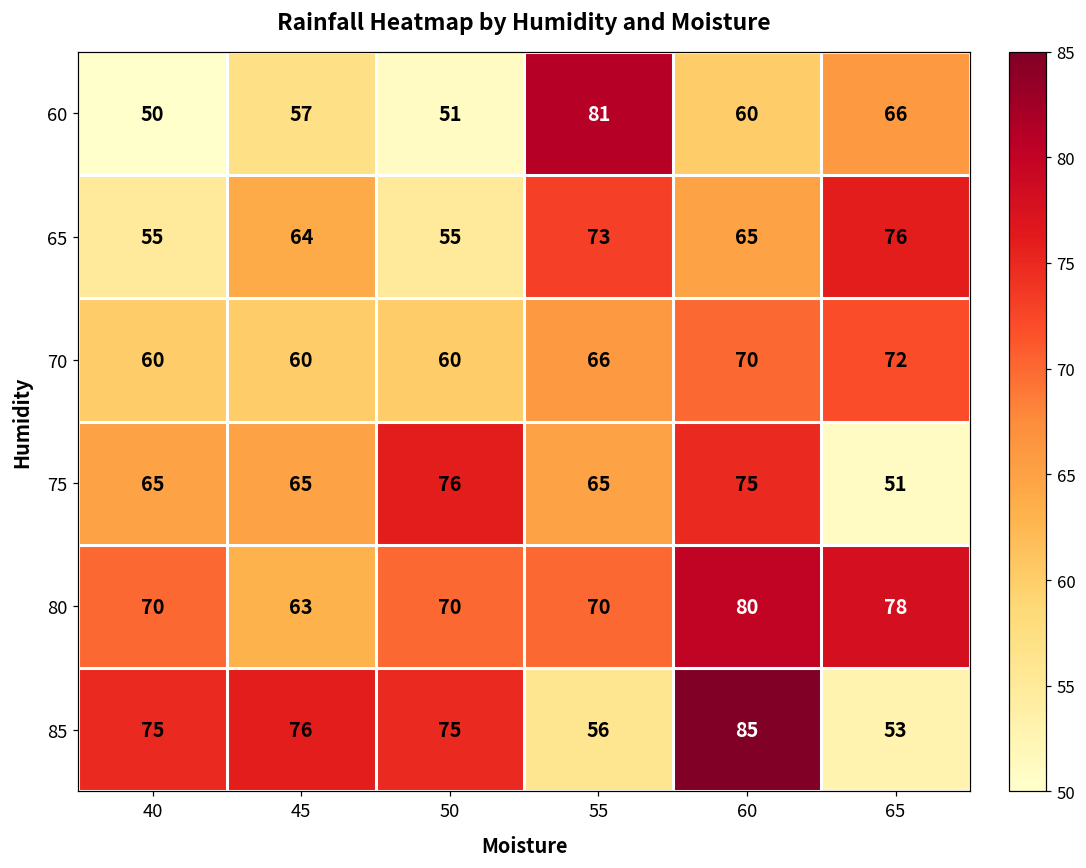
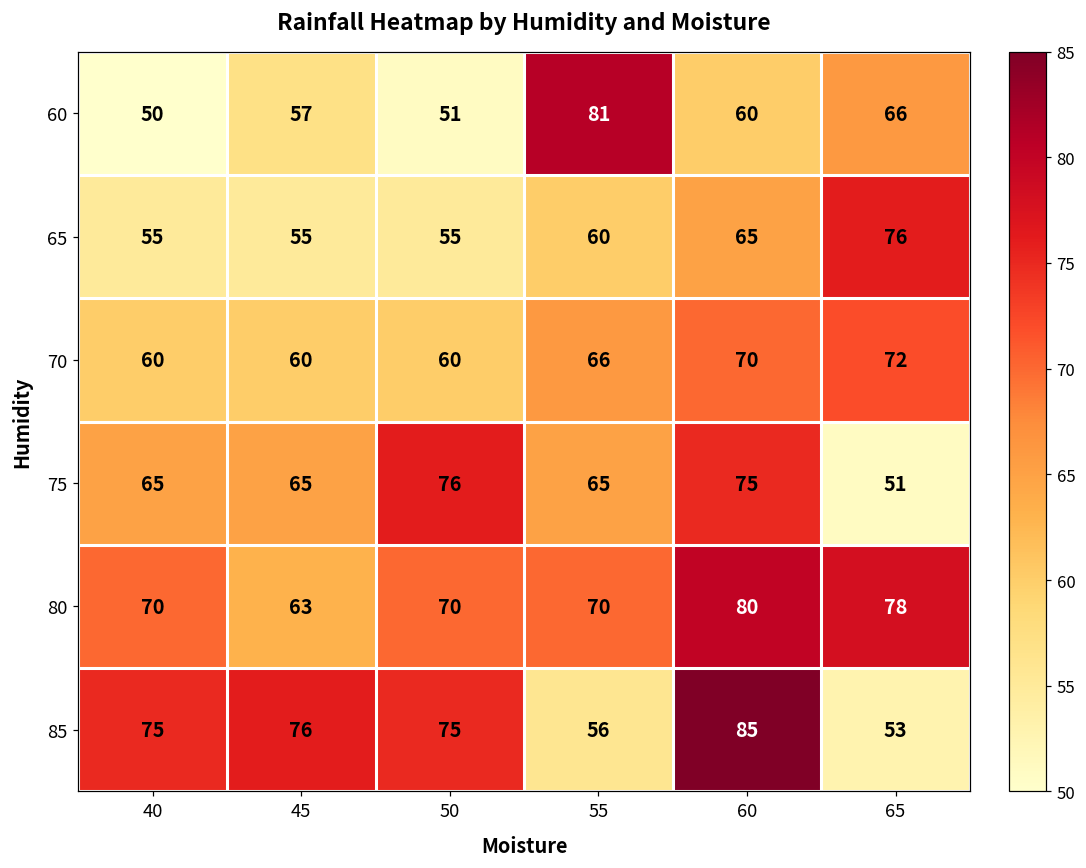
65, 45: 64 -> 55
65, 55: 73 -> 60
